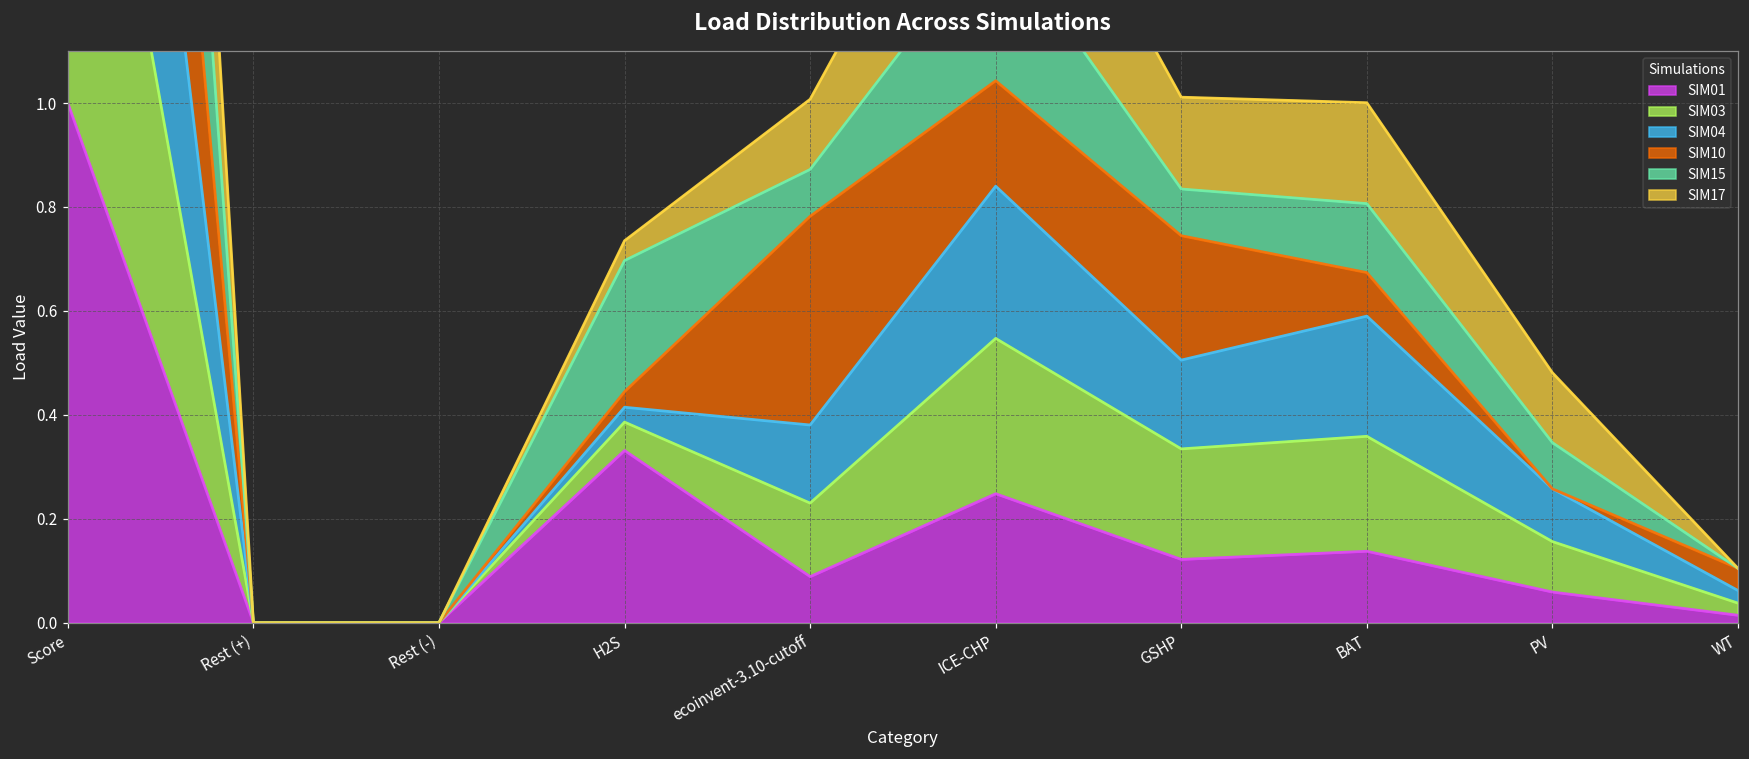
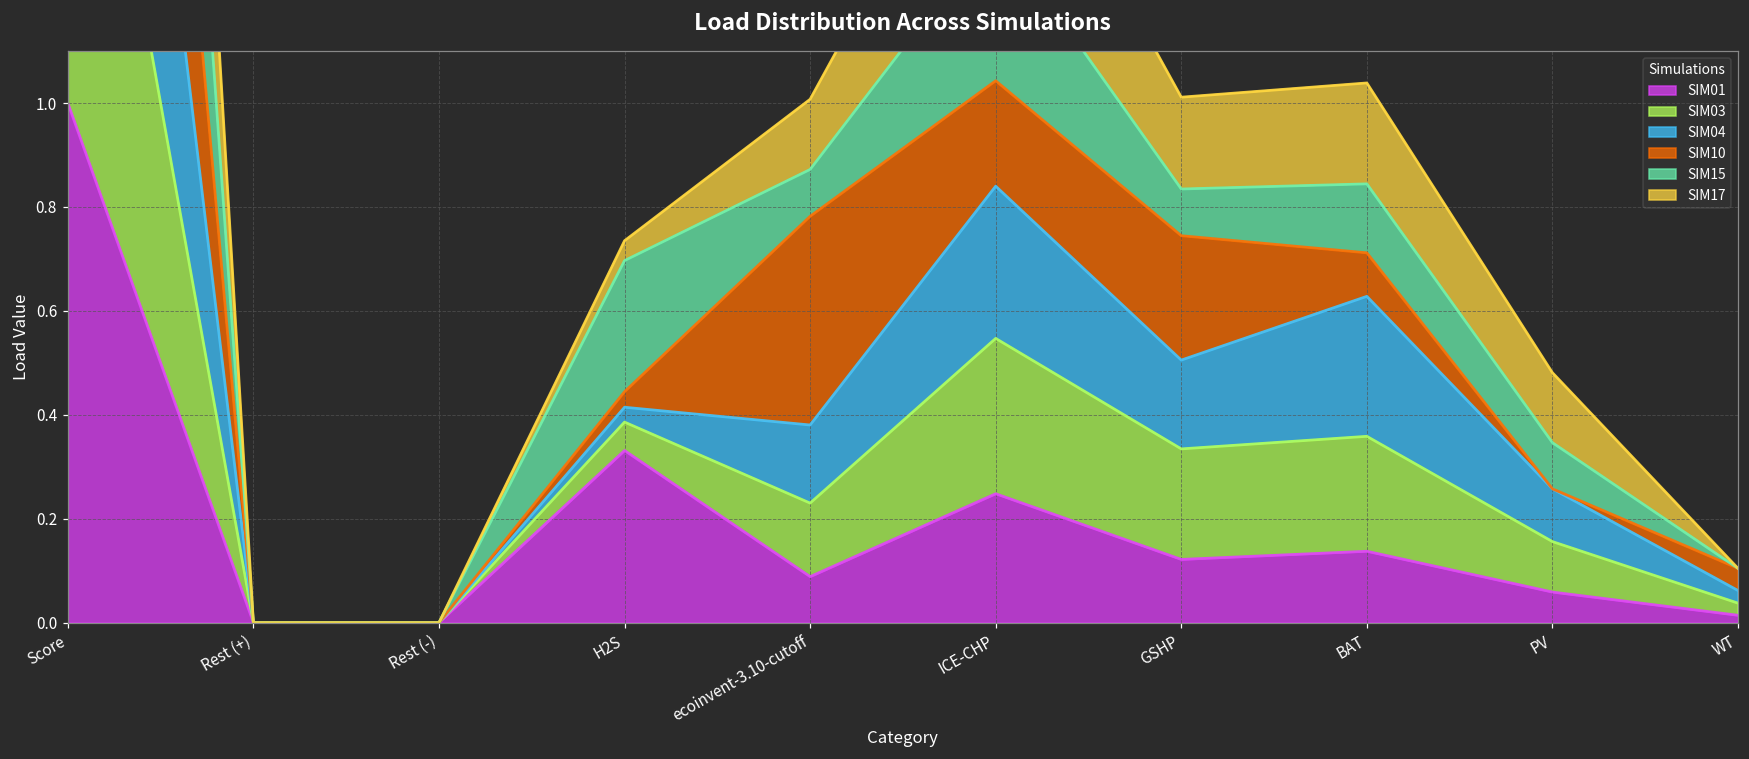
SIM04, BAT: 0.23 -> 0.27
